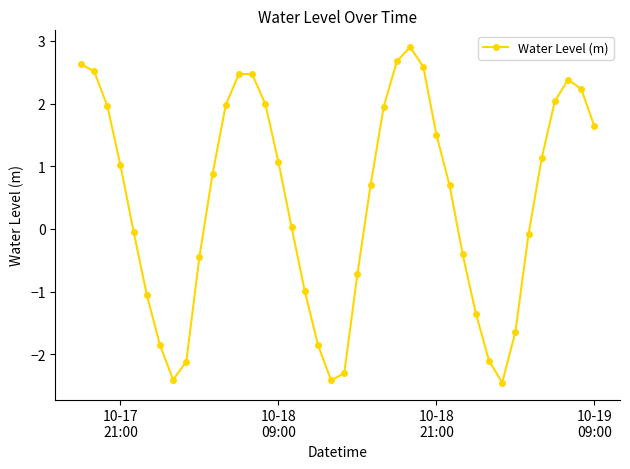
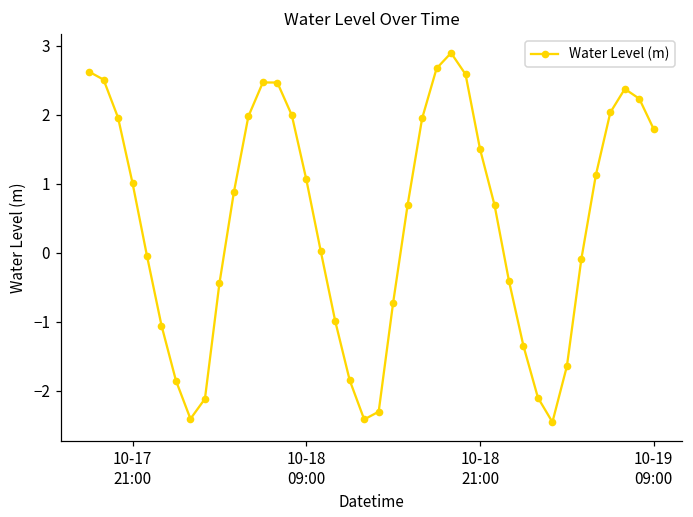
10-19 09:00: 1.6 -> 1.8
